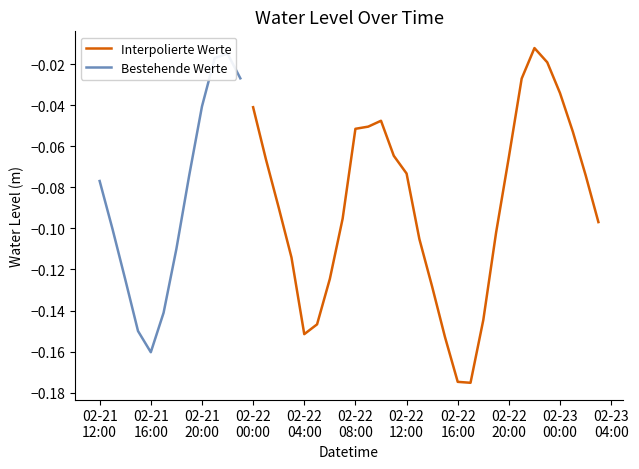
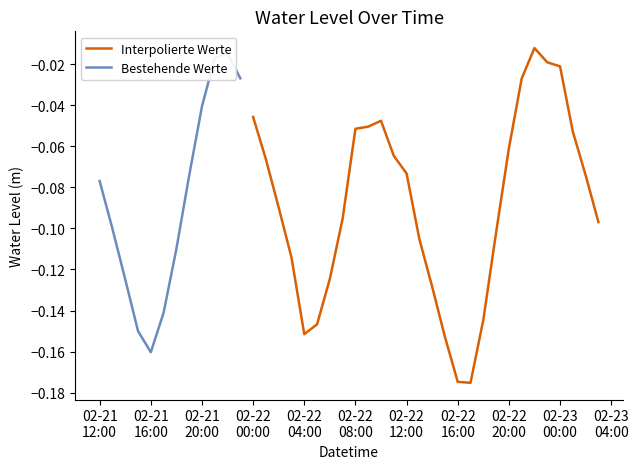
Interpolierte Werte, 02-22 00:00: -0.041 -> -0.046
Interpolierte Werte, 02-22 20:00: -0.065 -> -0.061
Interpolierte Werte, 02-23 00:00: -0.034 -> -0.021
